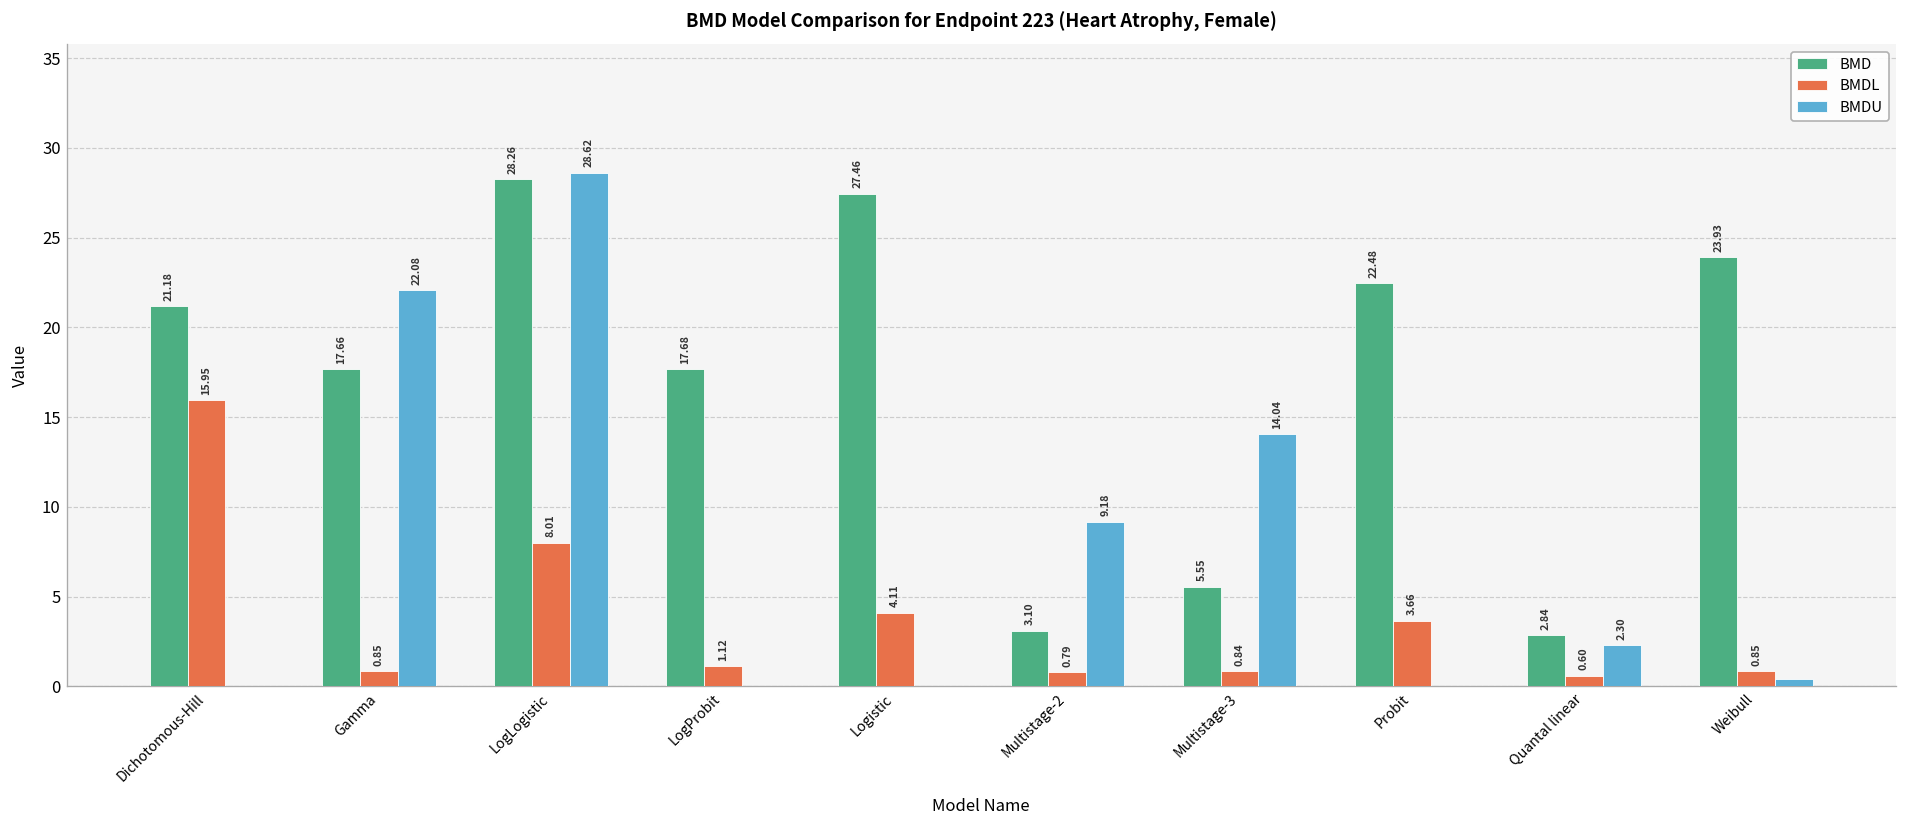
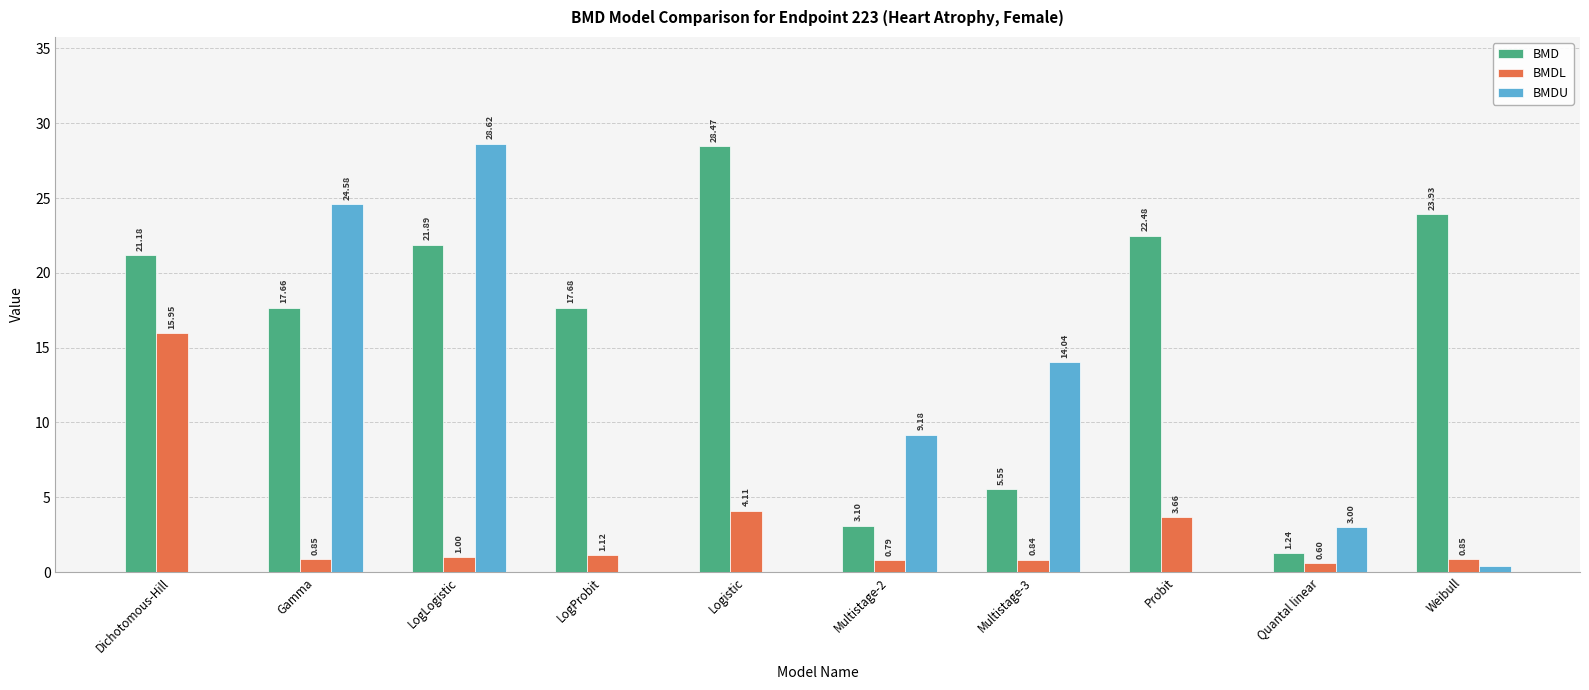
BMDU, Gamma: 22.08 -> 24.58
BMD, LogLogistic: 28.26 -> 21.89
BMDL, LogLogistic: 8.01 -> 1.00
BMD, Logistic: 27.46 -> 28.47
BMD, Quantal linear: 2.84 -> 1.24
BMDU, Quantal linear: 2.30 -> 3.00
